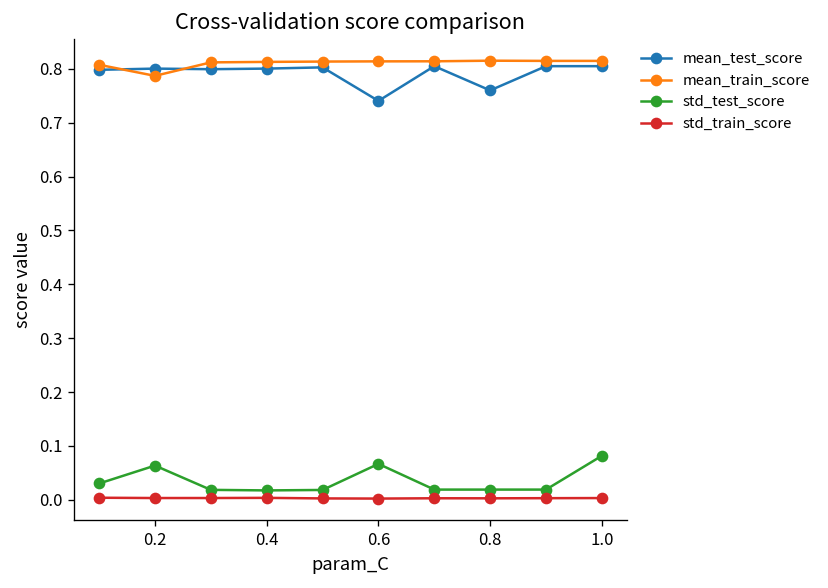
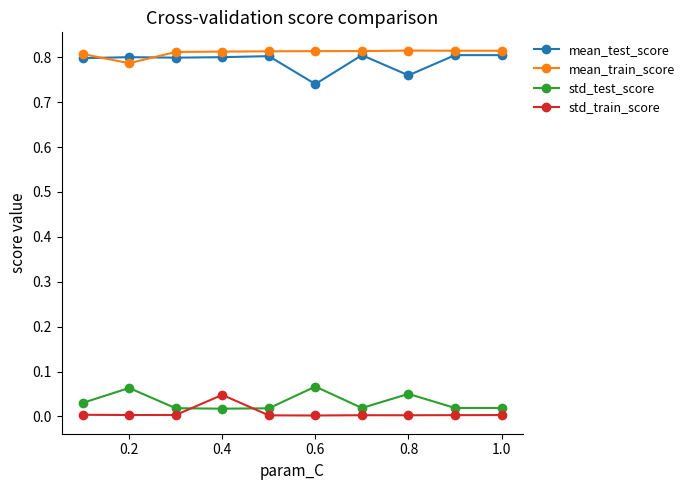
std_train_score, 0.4: 0.00 -> 0.05
std_test_score, 0.8: 0.02 -> 0.05
std_test_score, 1.0: 0.08 -> 0.02
